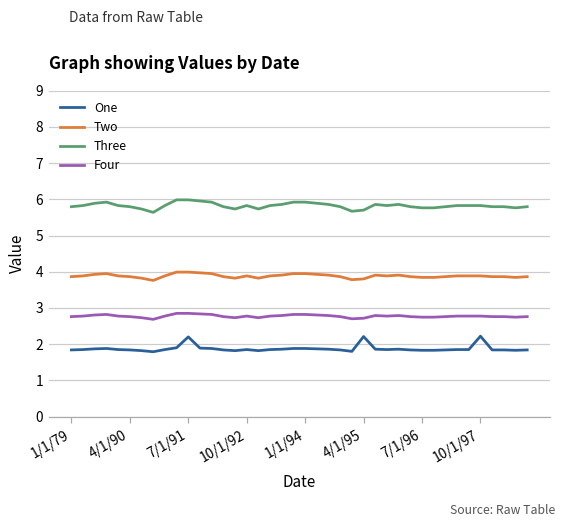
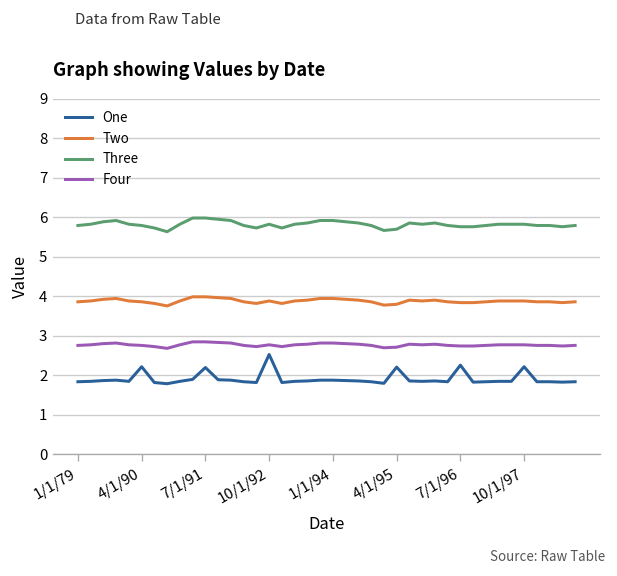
One, 4/1/90: 1.8 -> 2.2
One, 10/1/92: 1.9 -> 2.5
One, 7/1/96: 1.8 -> 2.3
